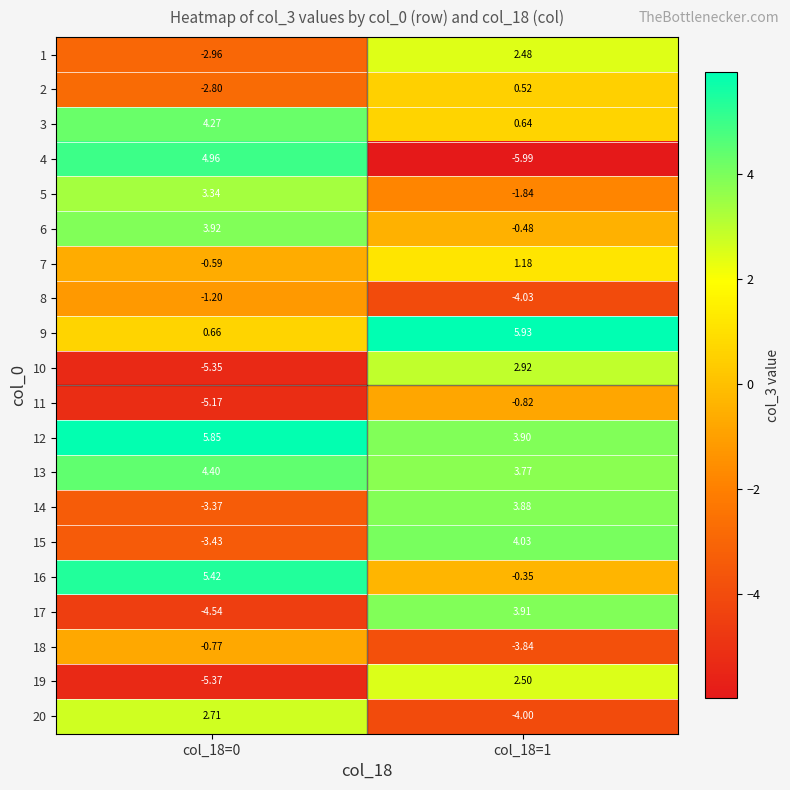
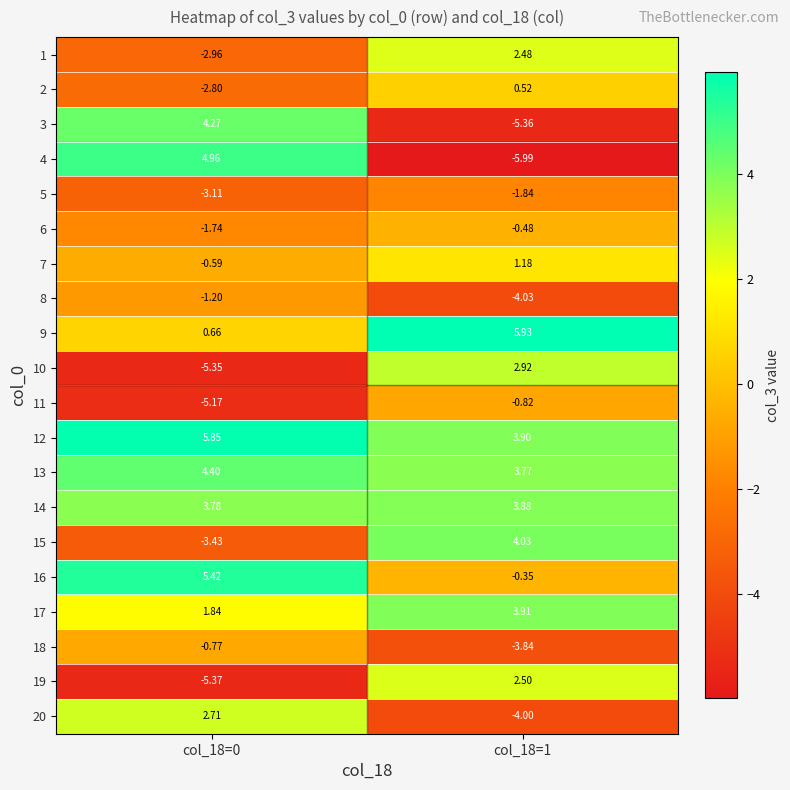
3, col_18=1: 0.64 -> -5.36
5, col_18=0: 3.34 -> -3.11
6, col_18=0: 3.92 -> -1.74
14, col_18=0: -3.37 -> 3.78
17, col_18=0: -4.54 -> 1.84
